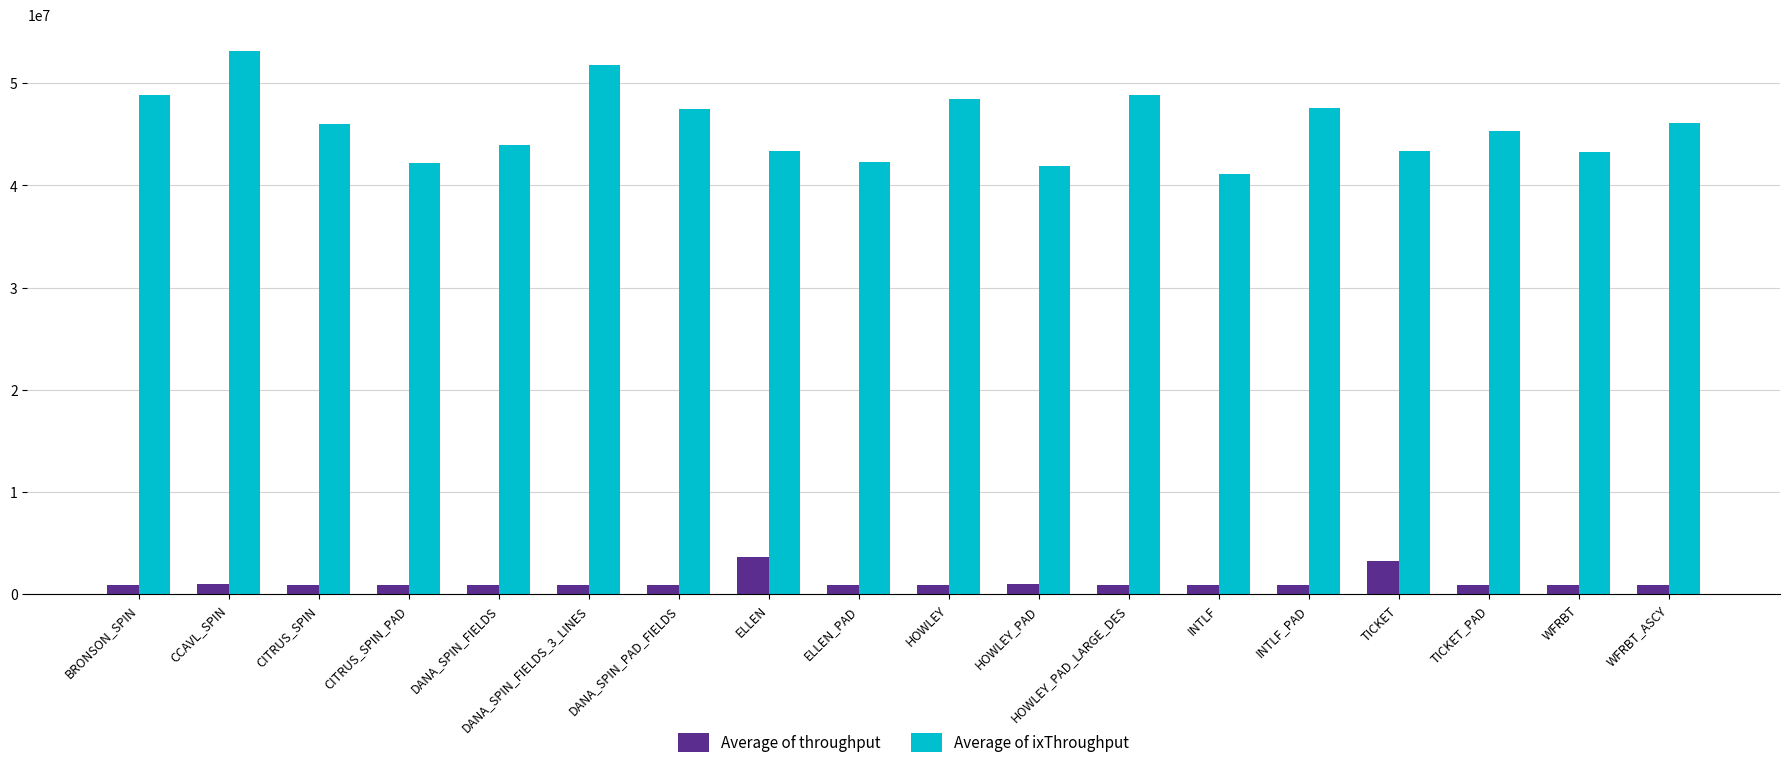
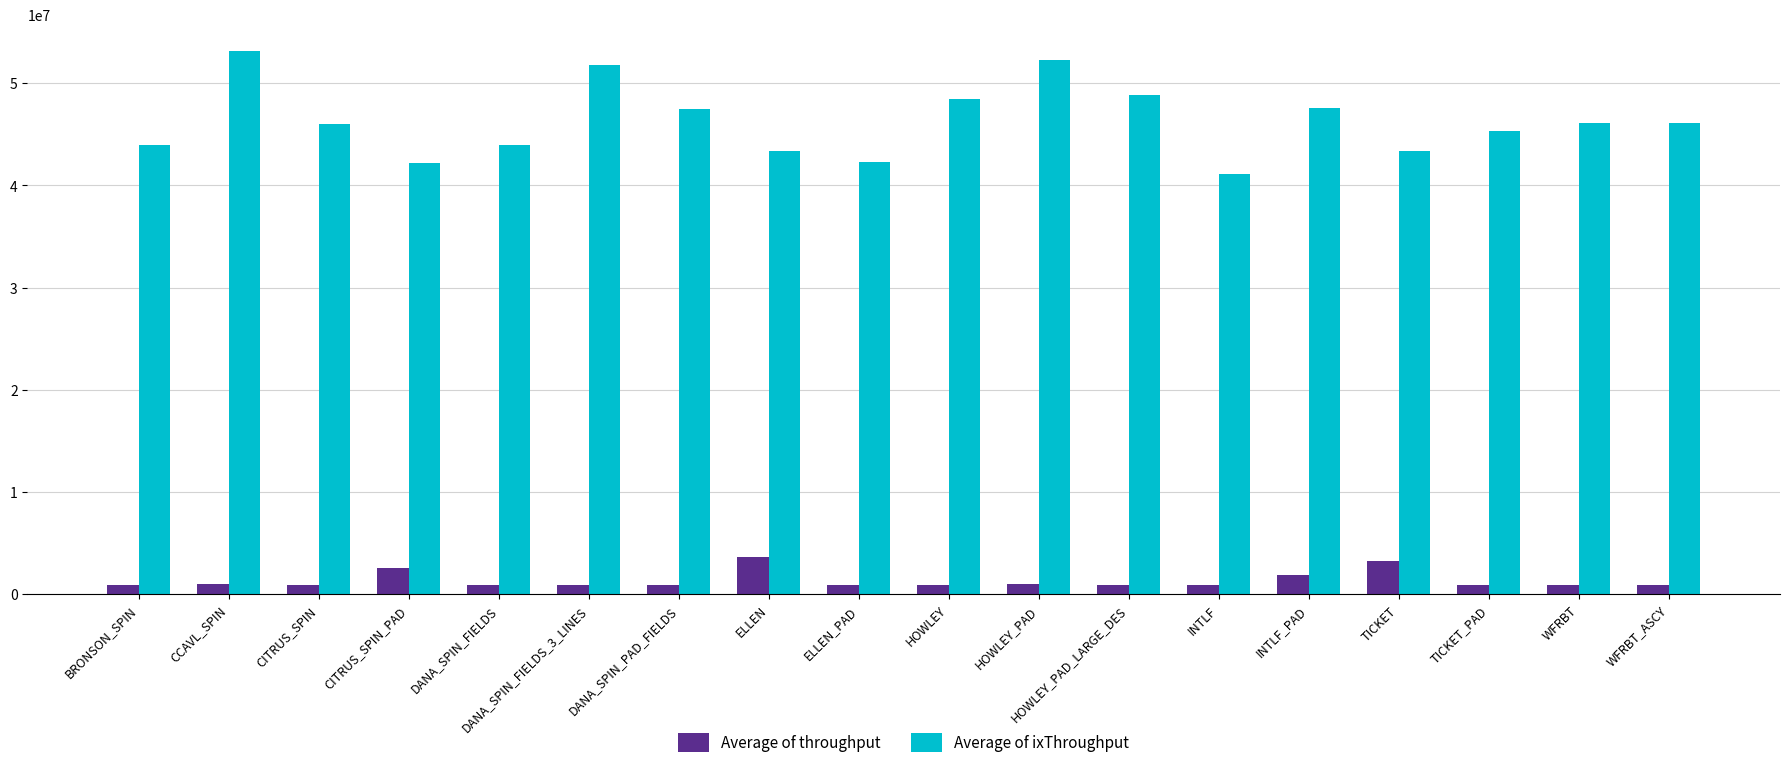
Average of ixThroughput, BRONSON_SPIN: 48800000 -> 44000000
Average of throughput, CITRUS_SPIN_PAD: 900000 -> 2500000
Average of ixThroughput, HOWLEY_PAD: 41900000 -> 52200000
Average of throughput, INTLF_PAD: 900000 -> 1900000
Average of ixThroughput, WFRBT: 43300000 -> 46100000
